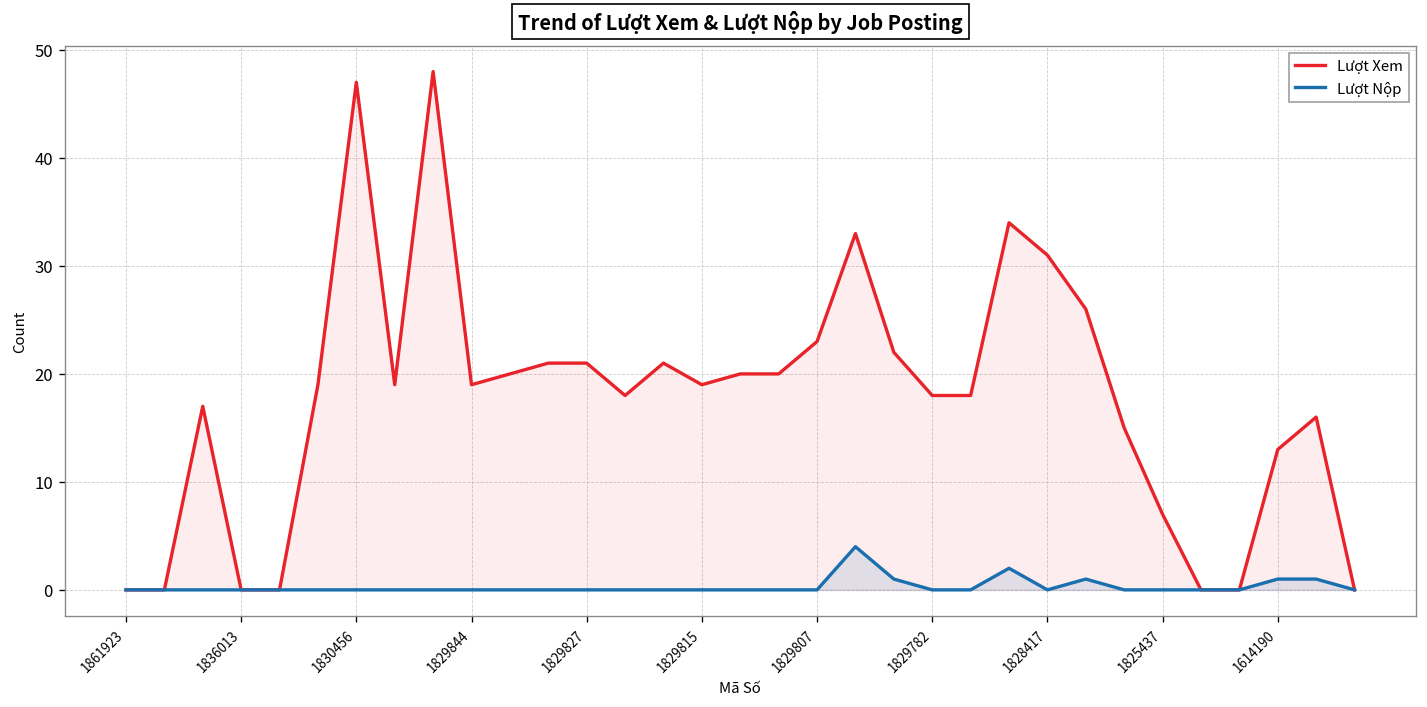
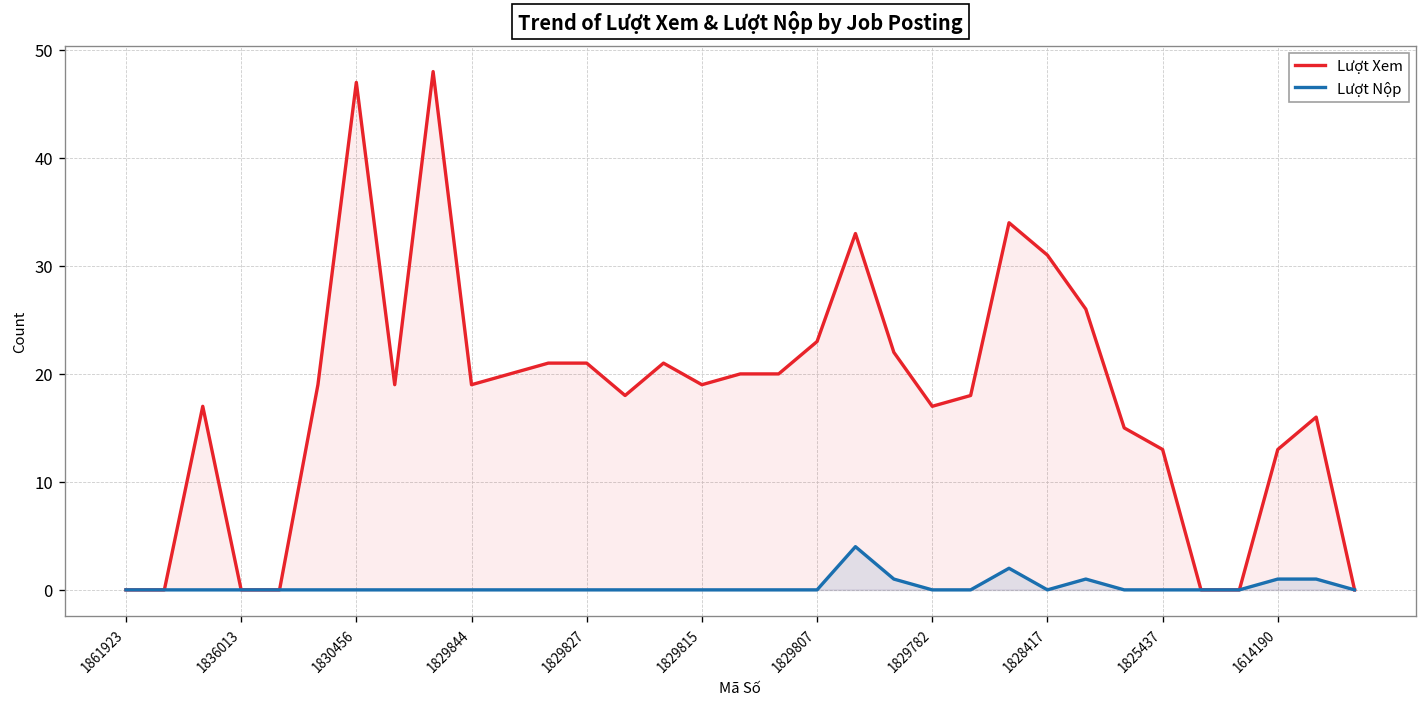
Lượt Xem, 1829782: 18 -> 17
Lượt Xem, 1825437: 7 -> 13
